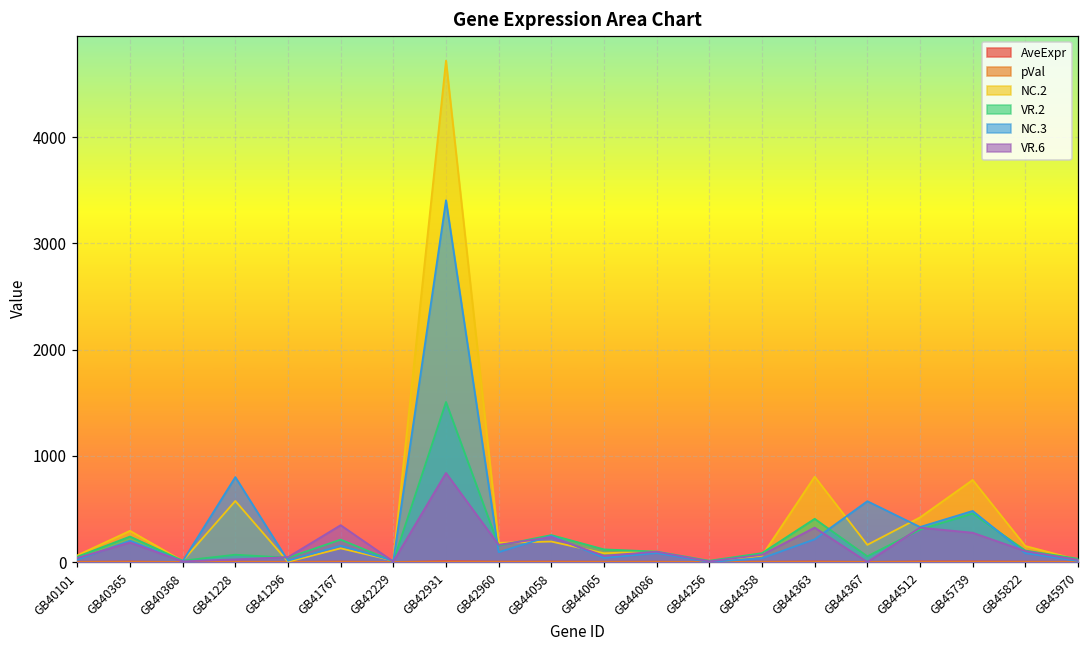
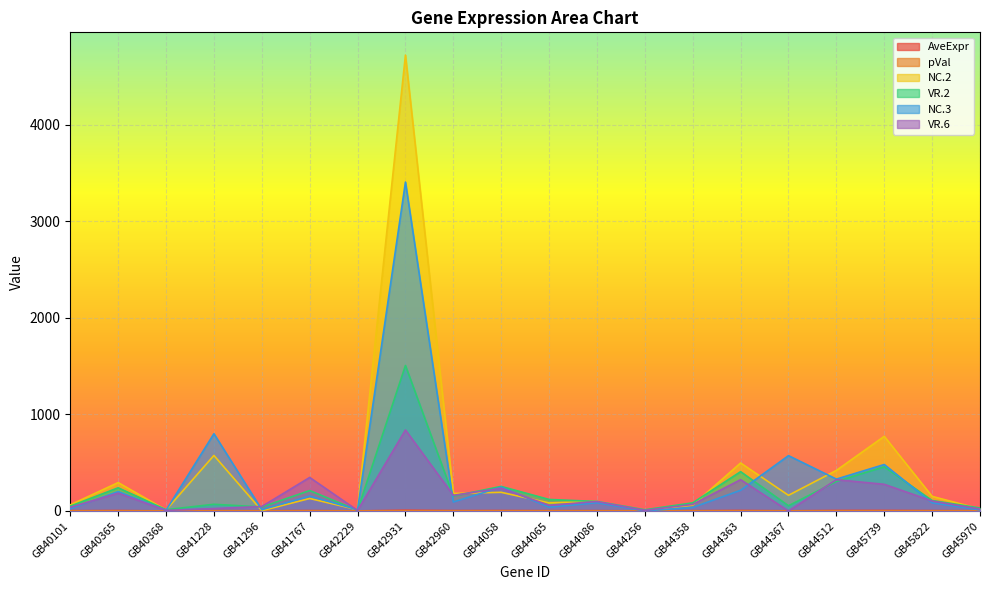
NC.2, GB44363: 800 -> 500
